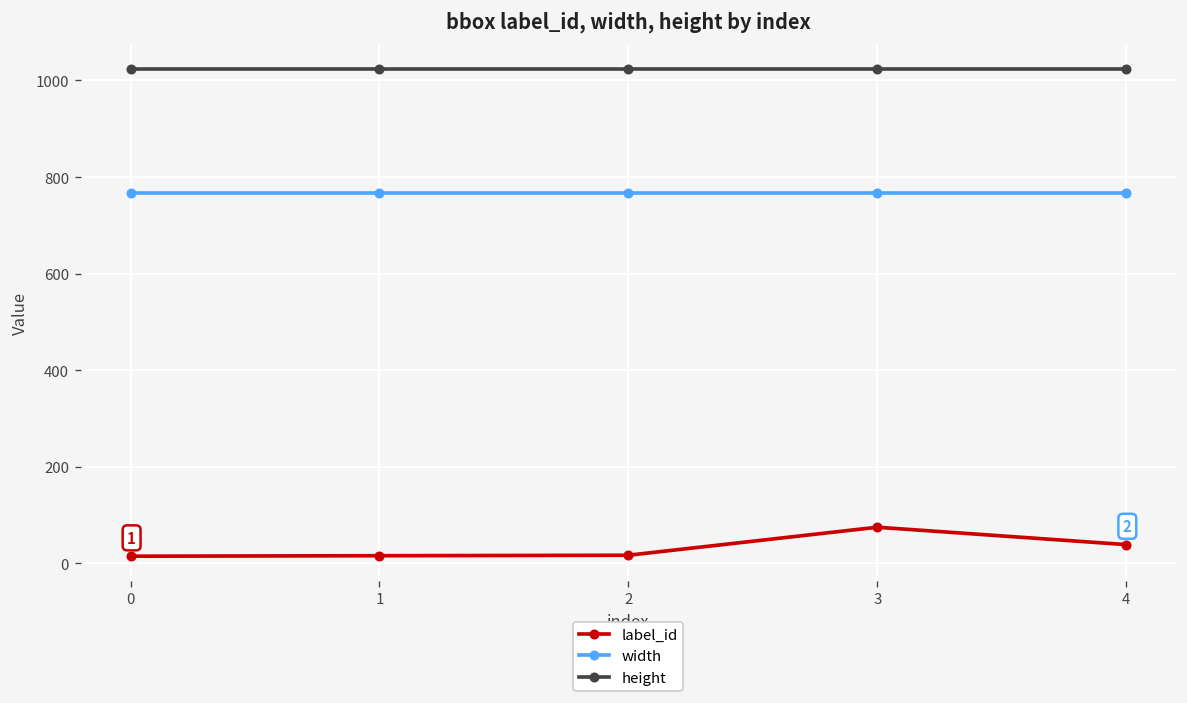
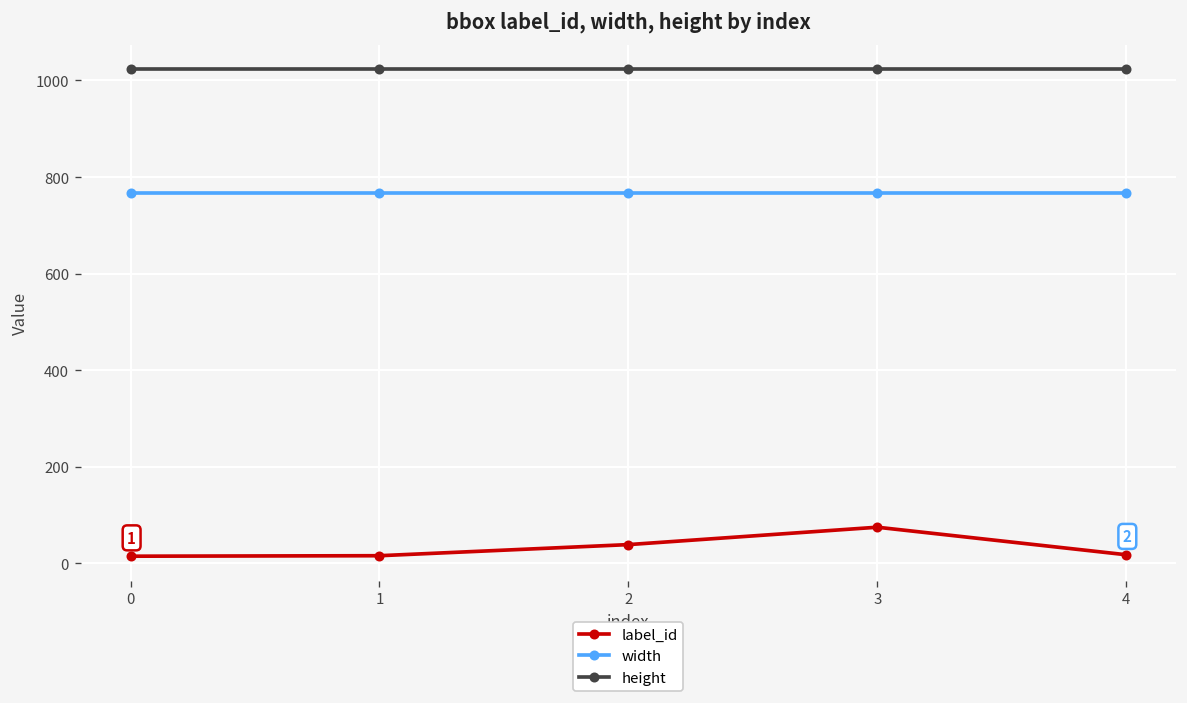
label_id, 2: 20 -> 40
label_id, 4: 40 -> 20
